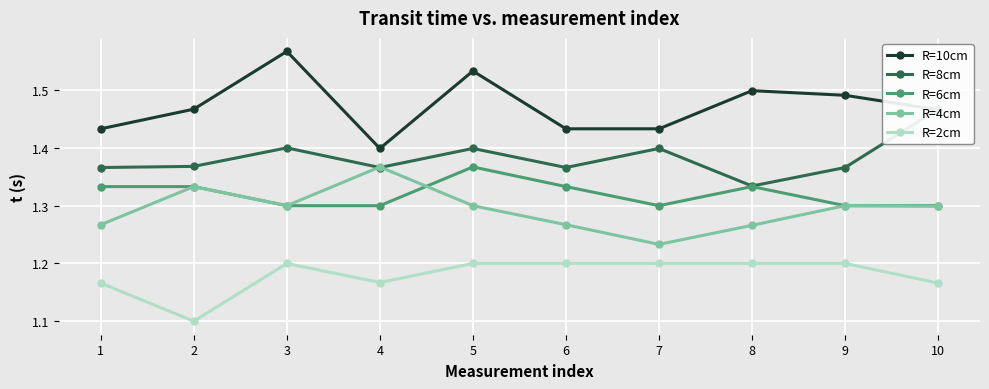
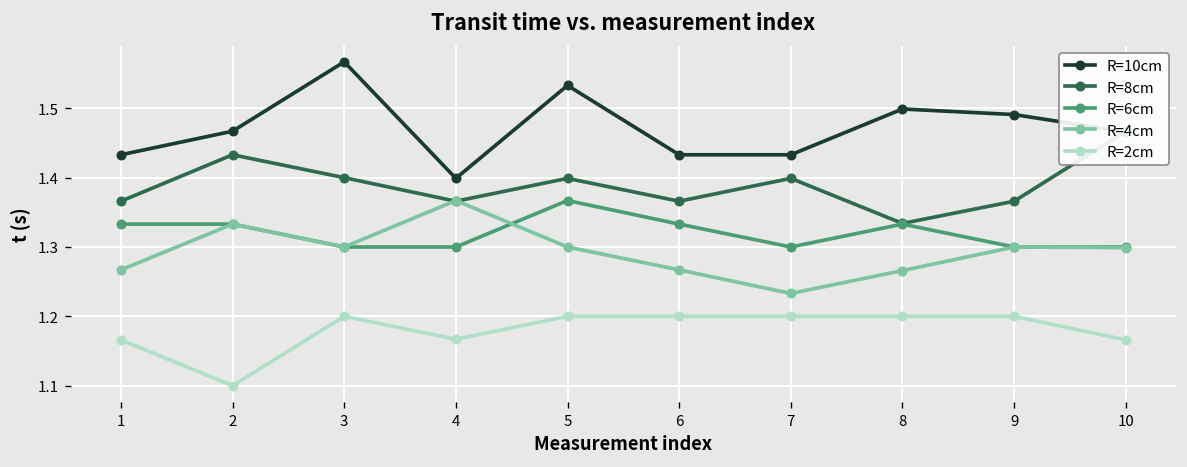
R=8cm, 2: 1.37 -> 1.43
